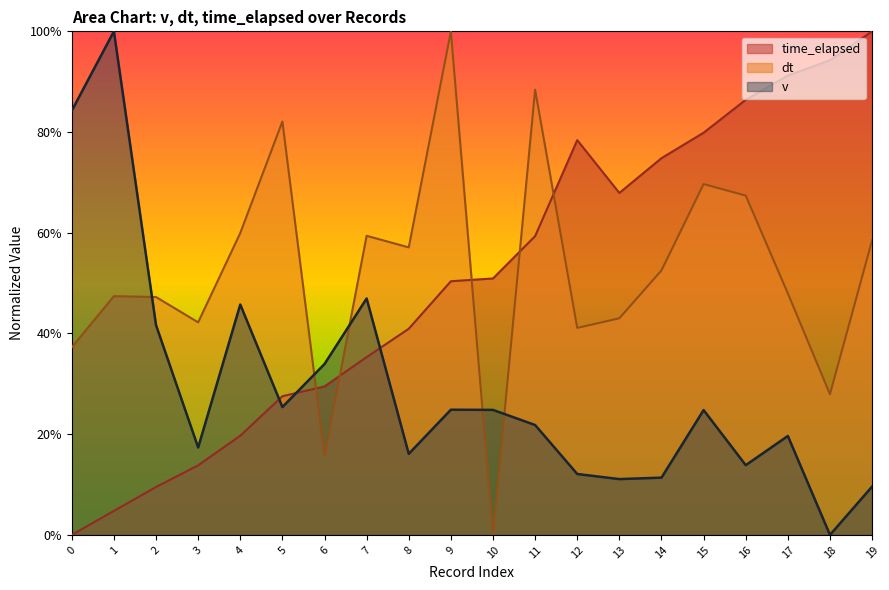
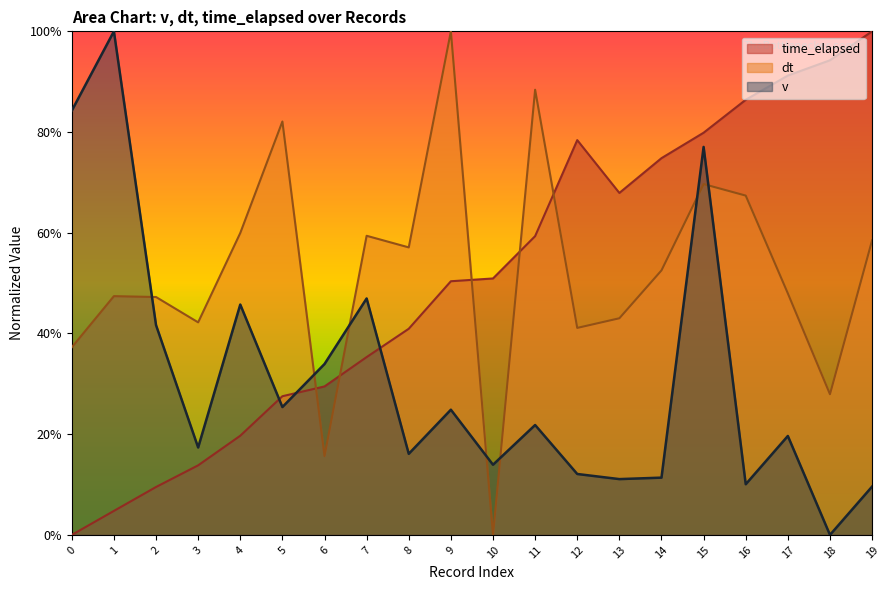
v, 10: 25% -> 14%
v, 15: 25% -> 77%
v, 16: 14% -> 10%
